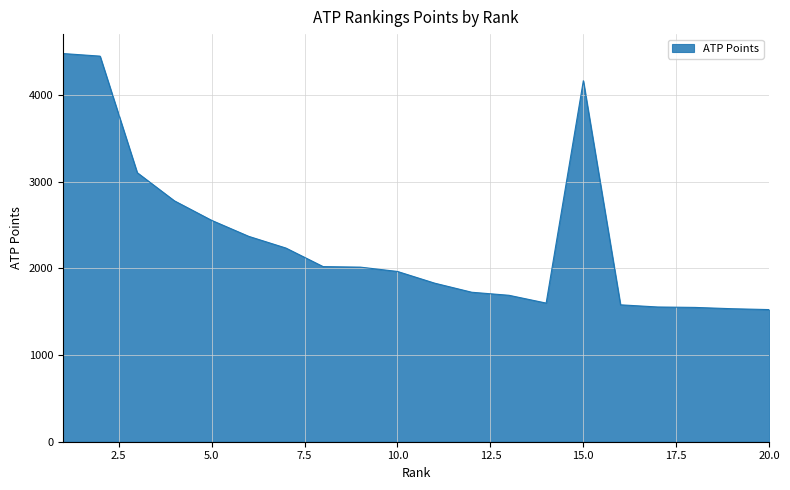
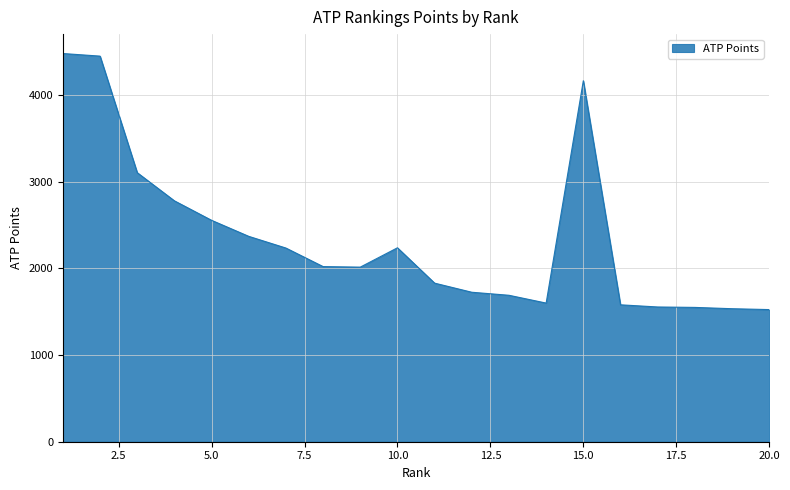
10.0: 2000 -> 2200
